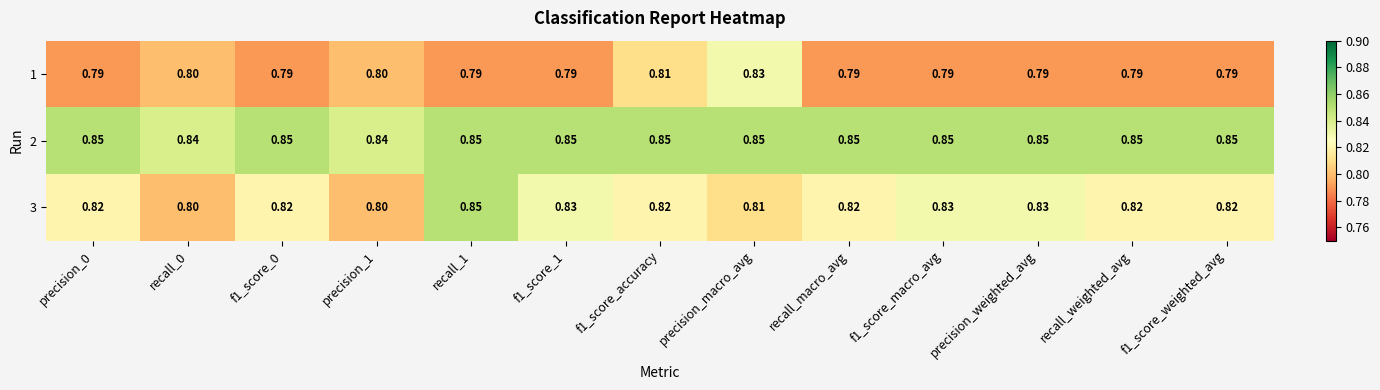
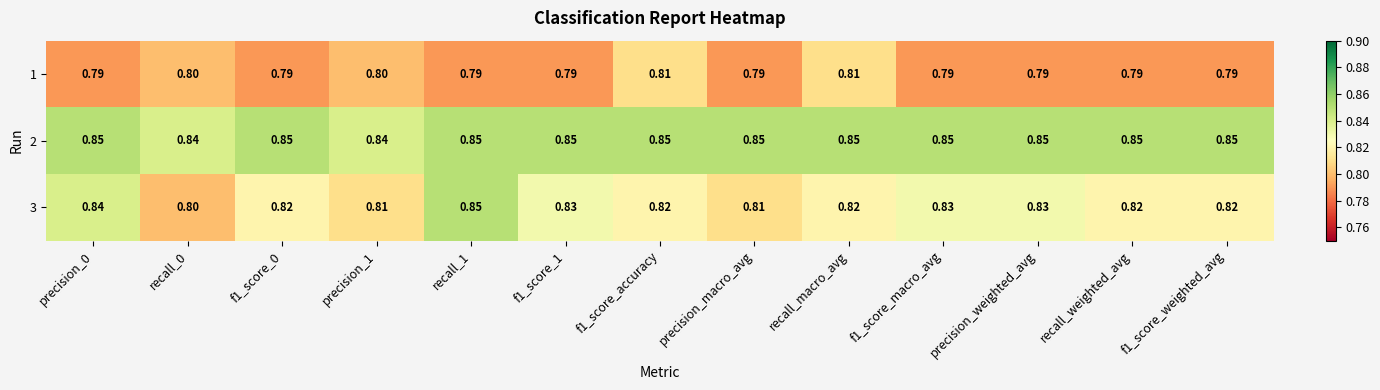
1, precision_macro_avg: 0.83 -> 0.79
1, recall_macro_avg: 0.79 -> 0.81
3, precision_0: 0.82 -> 0.84
3, precision_1: 0.80 -> 0.81
